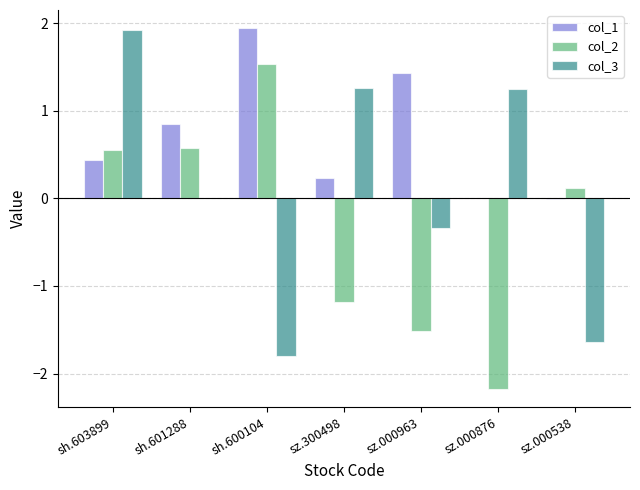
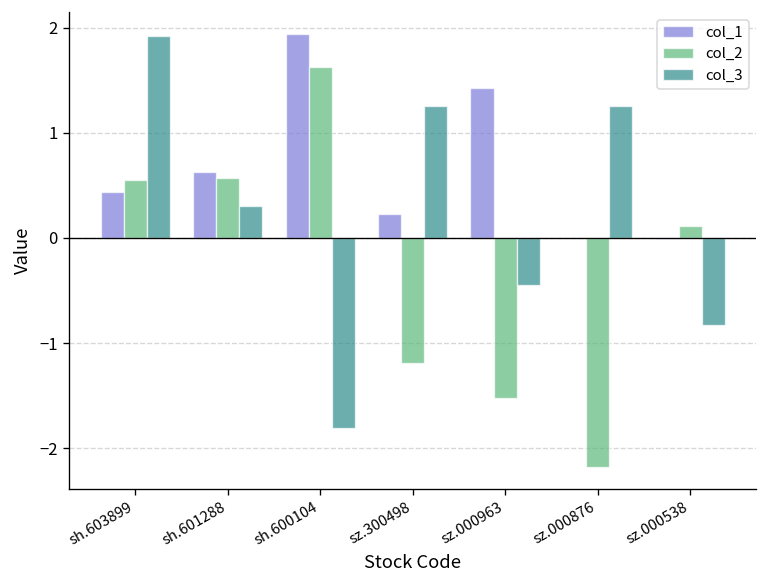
col_1, sh.601288: 0.8 -> 0.6
col_3, sh.601288: 0.0 -> 0.3
col_2, sh.600104: 1.5 -> 1.6
col_3, sz.000963: -0.3 -> -0.5
col_3, sz.000538: -1.6 -> -0.8
